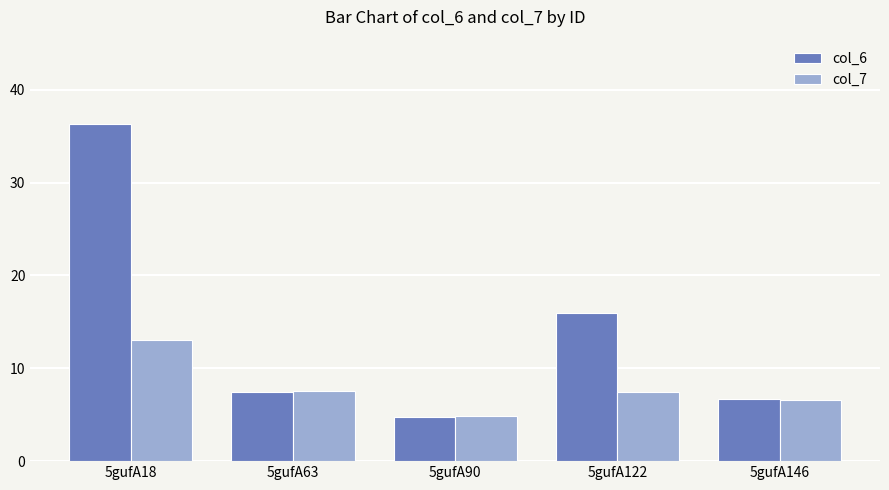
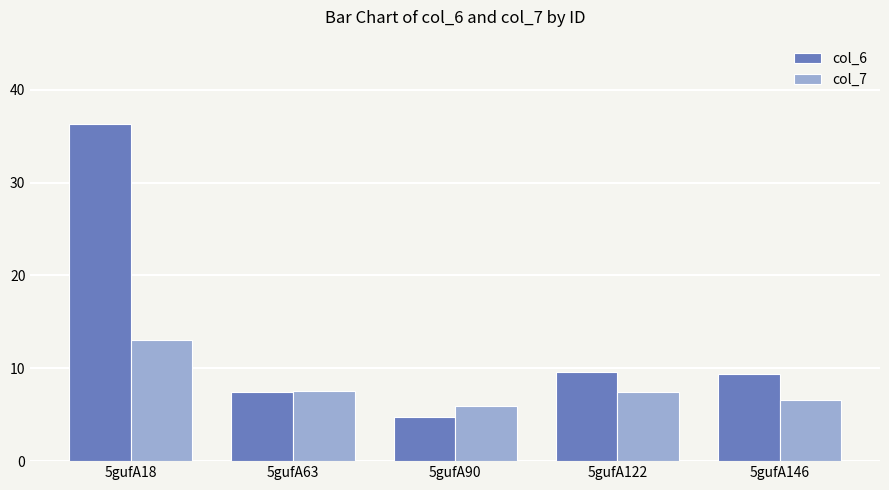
col_7, 5gufA90: 5 -> 6
col_6, 5gufA122: 16 -> 10
col_6, 5gufA146: 7 -> 9
